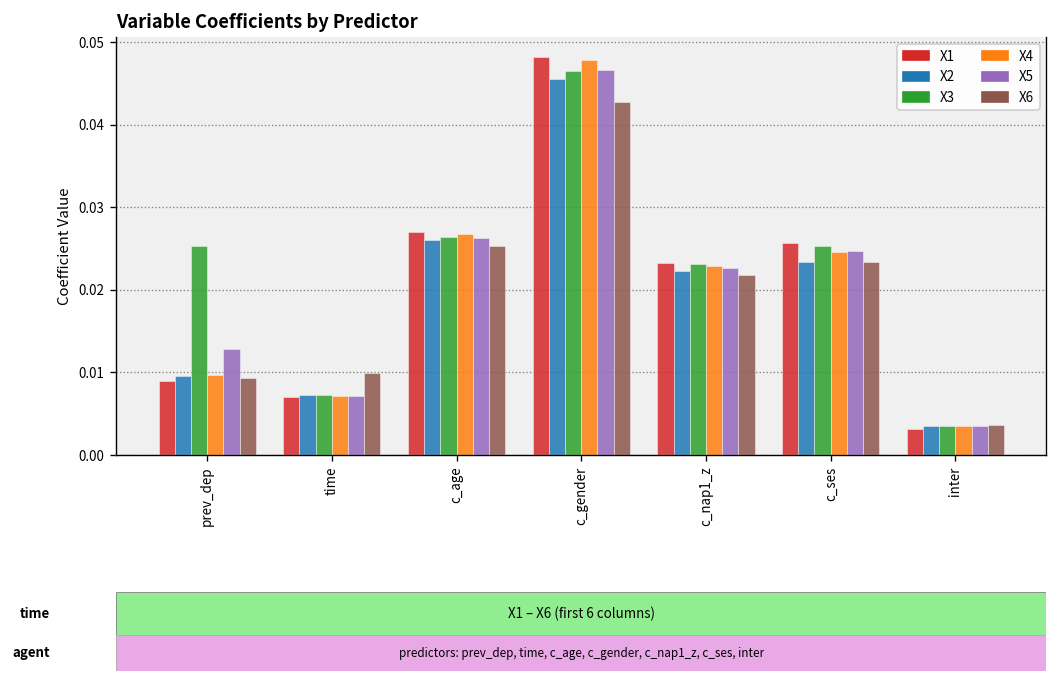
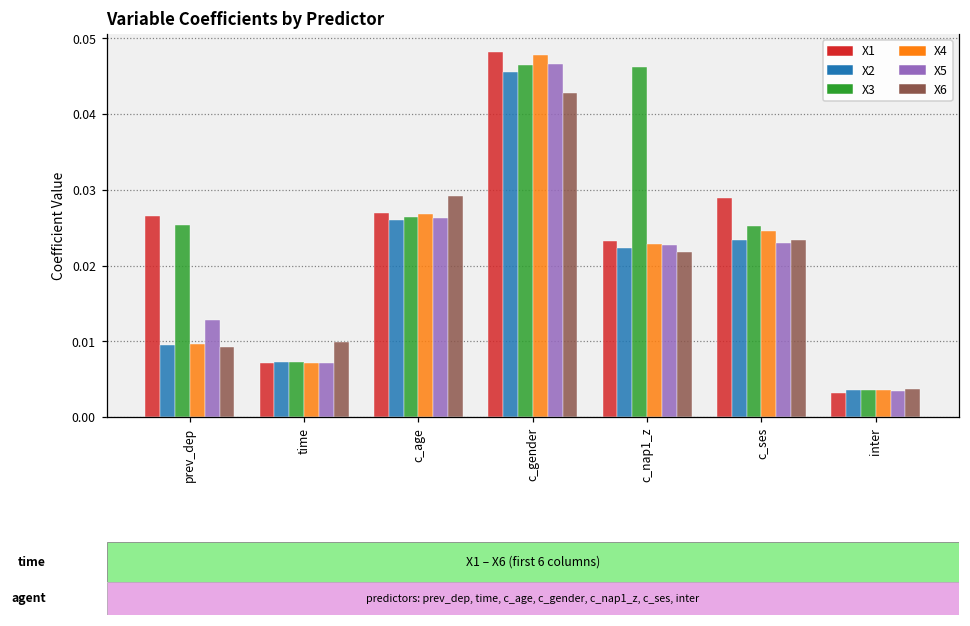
X1, prev_dep: 0.009 -> 0.026
X6, c_age: 0.025 -> 0.029
X3, c_nap1_z: 0.023 -> 0.046
X1, c_ses: 0.026 -> 0.029
X5, c_ses: 0.025 -> 0.023
